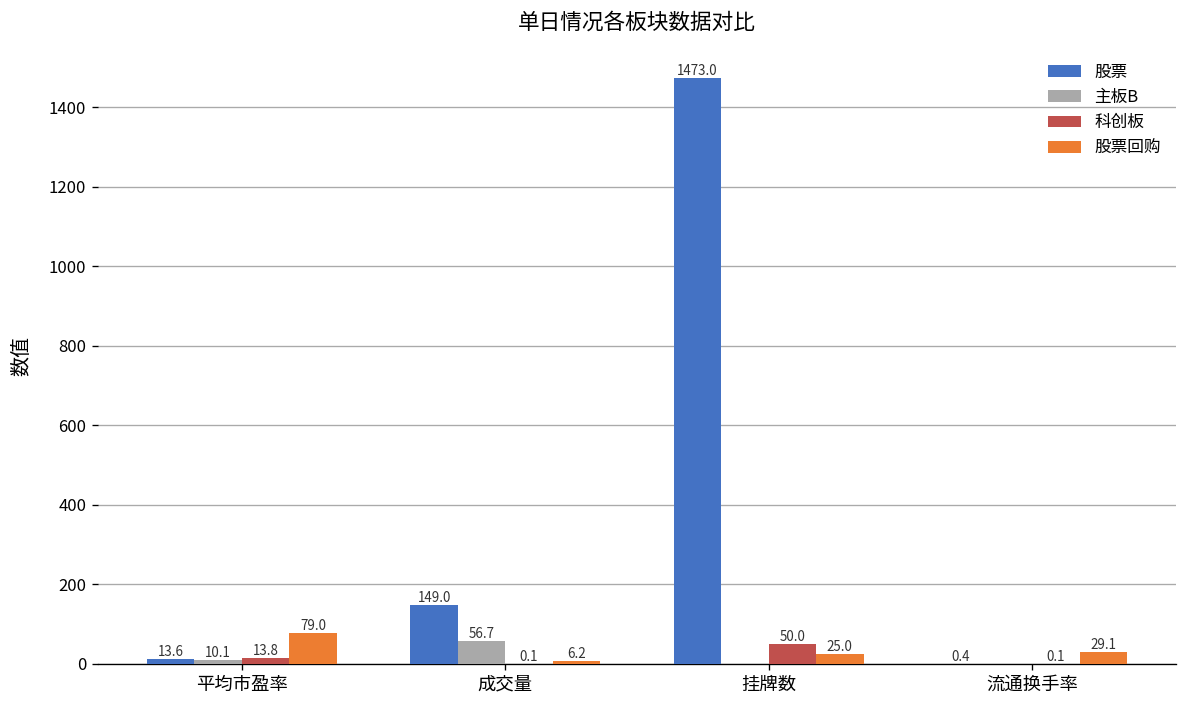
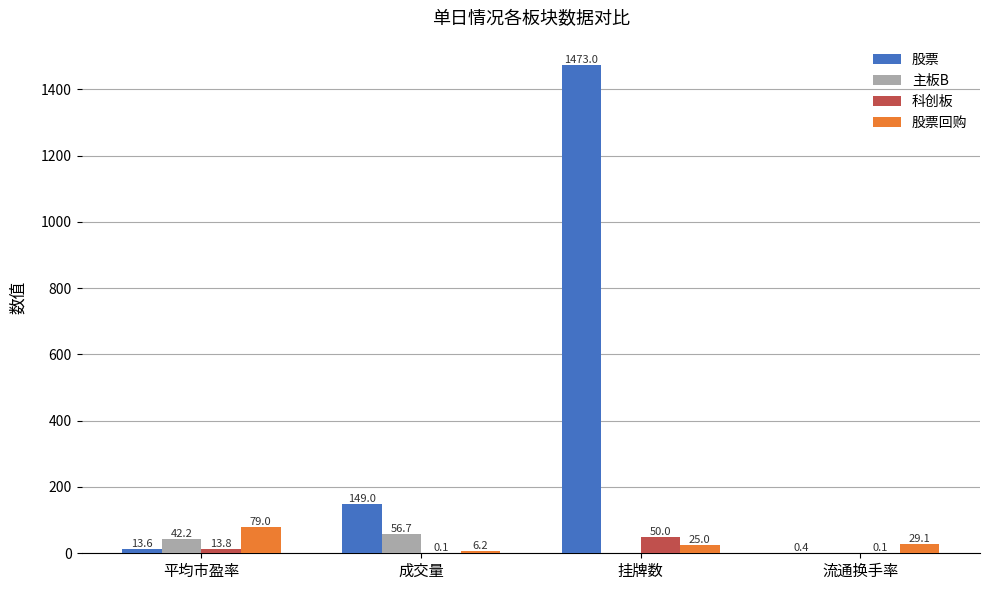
主板B, 平均市盈率: 10.1 -> 42.2
